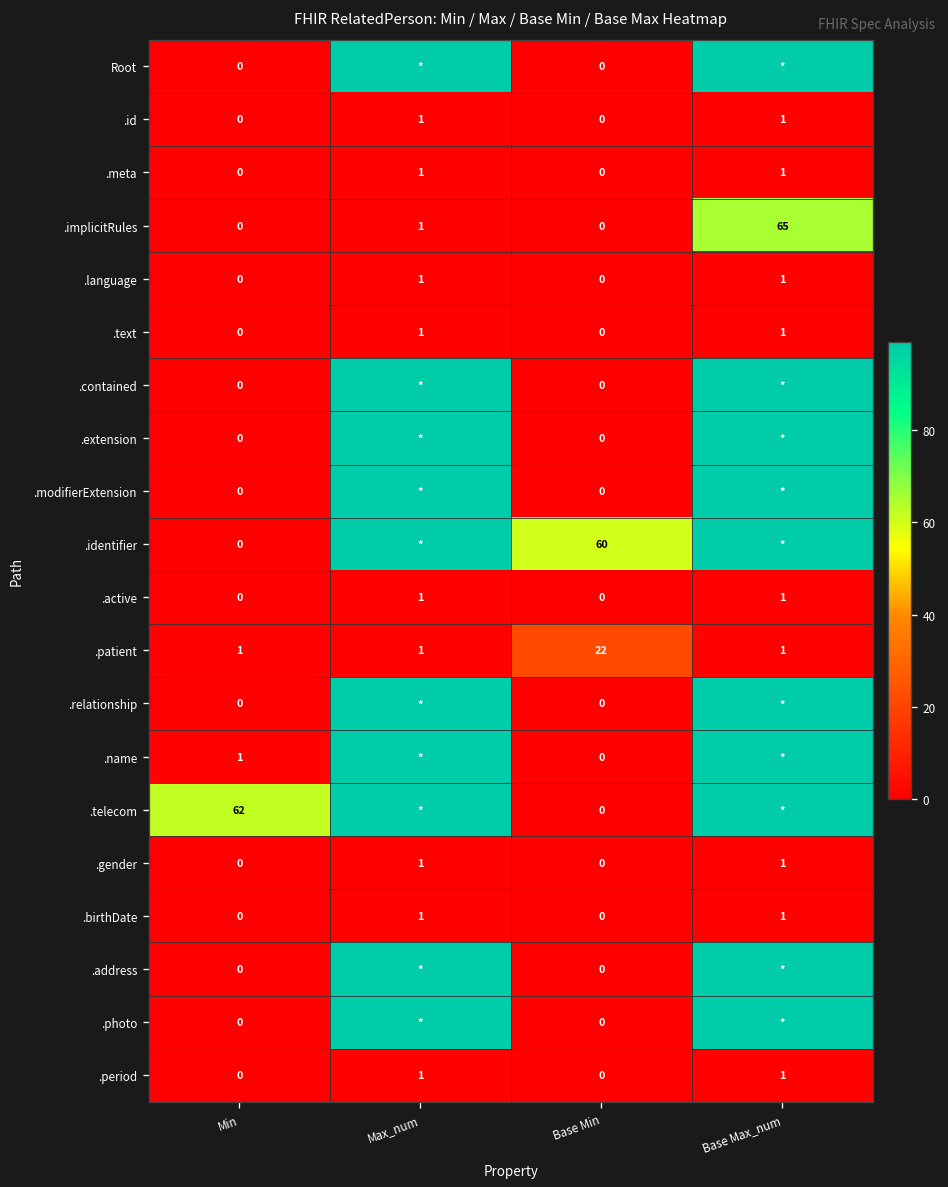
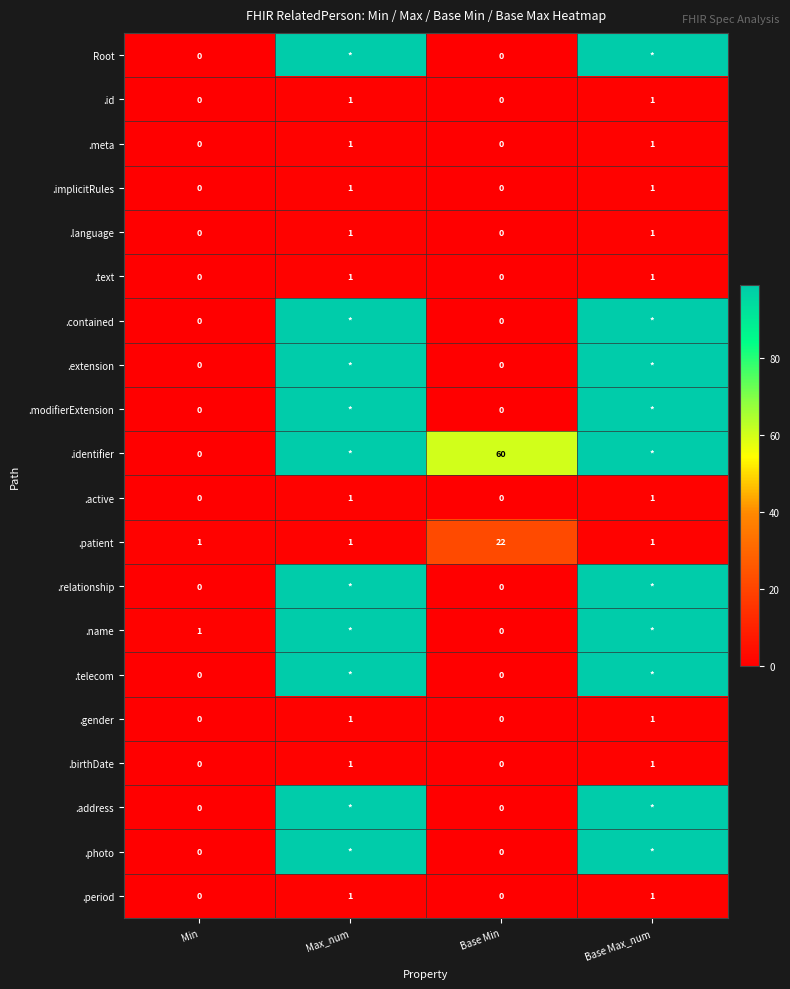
.implicitRules, Base Max_num: 65 -> 1
.telecom, Min: 62 -> 0
